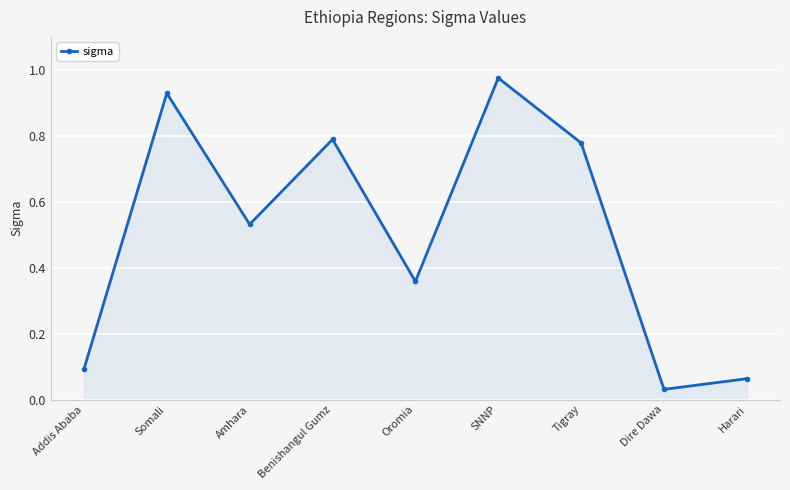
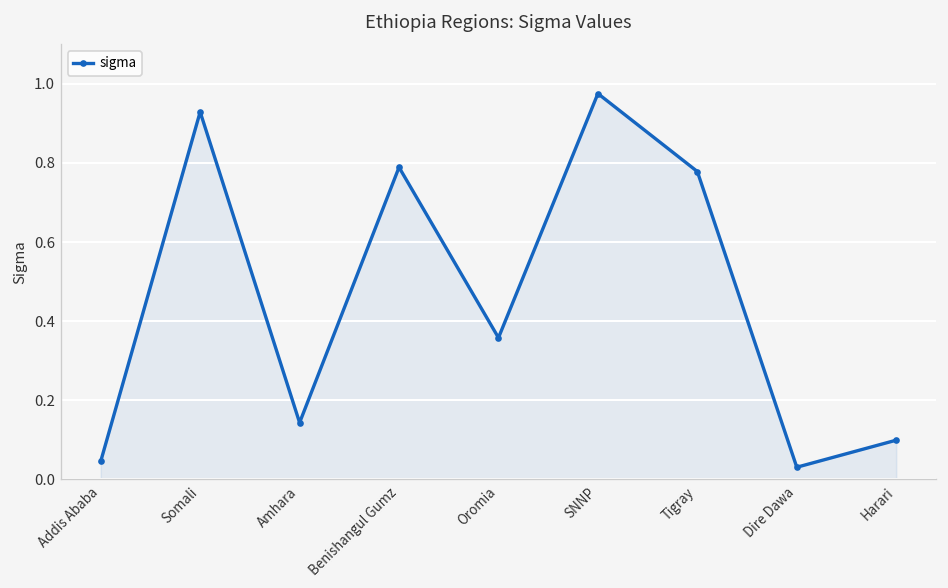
Addis Ababa: 0.09 -> 0.05
Amhara: 0.53 -> 0.14
Harari: 0.06 -> 0.10
